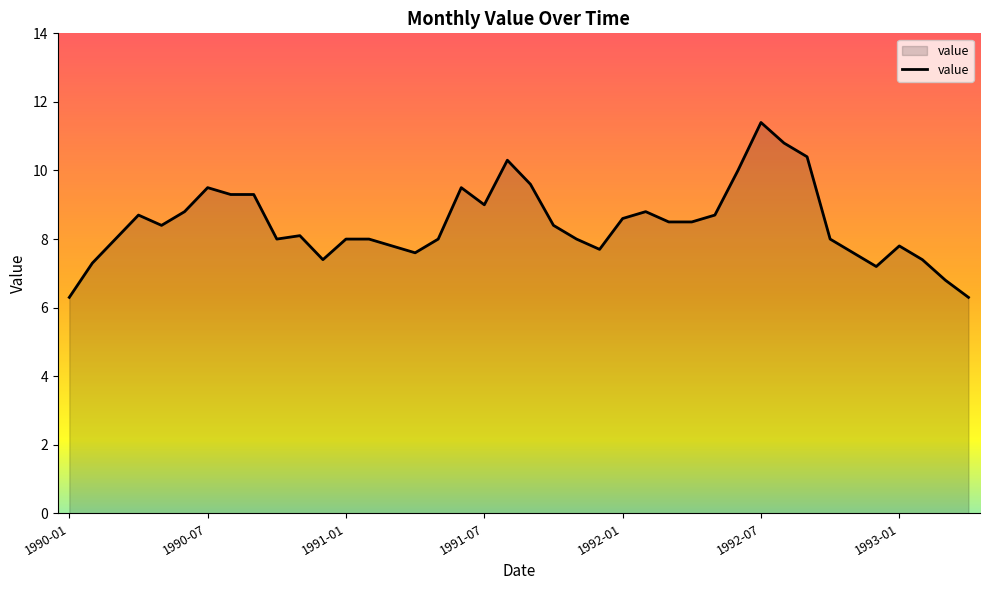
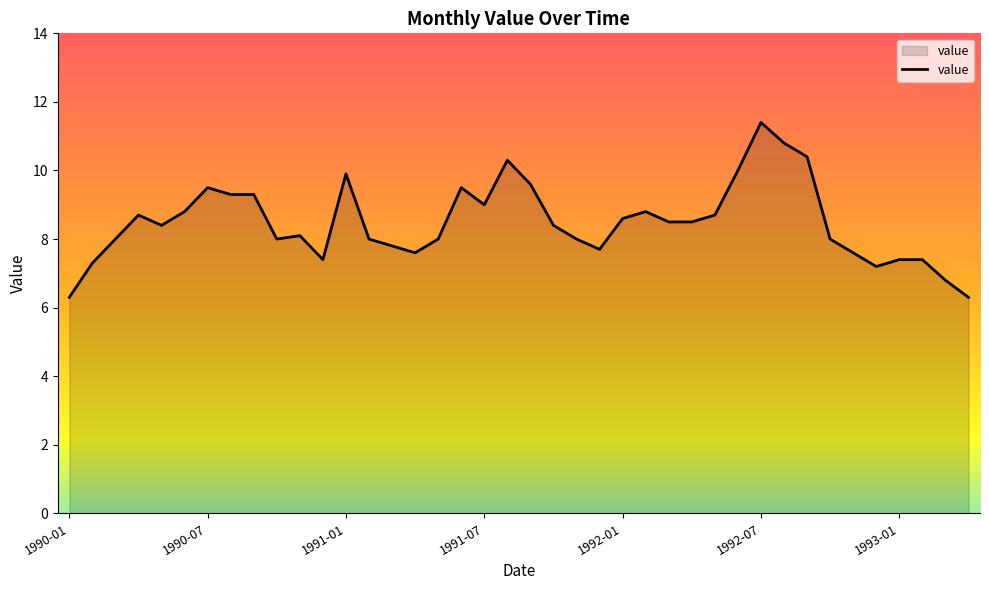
1991-01: 8.0 -> 9.9
1993-01: 7.8 -> 7.4
